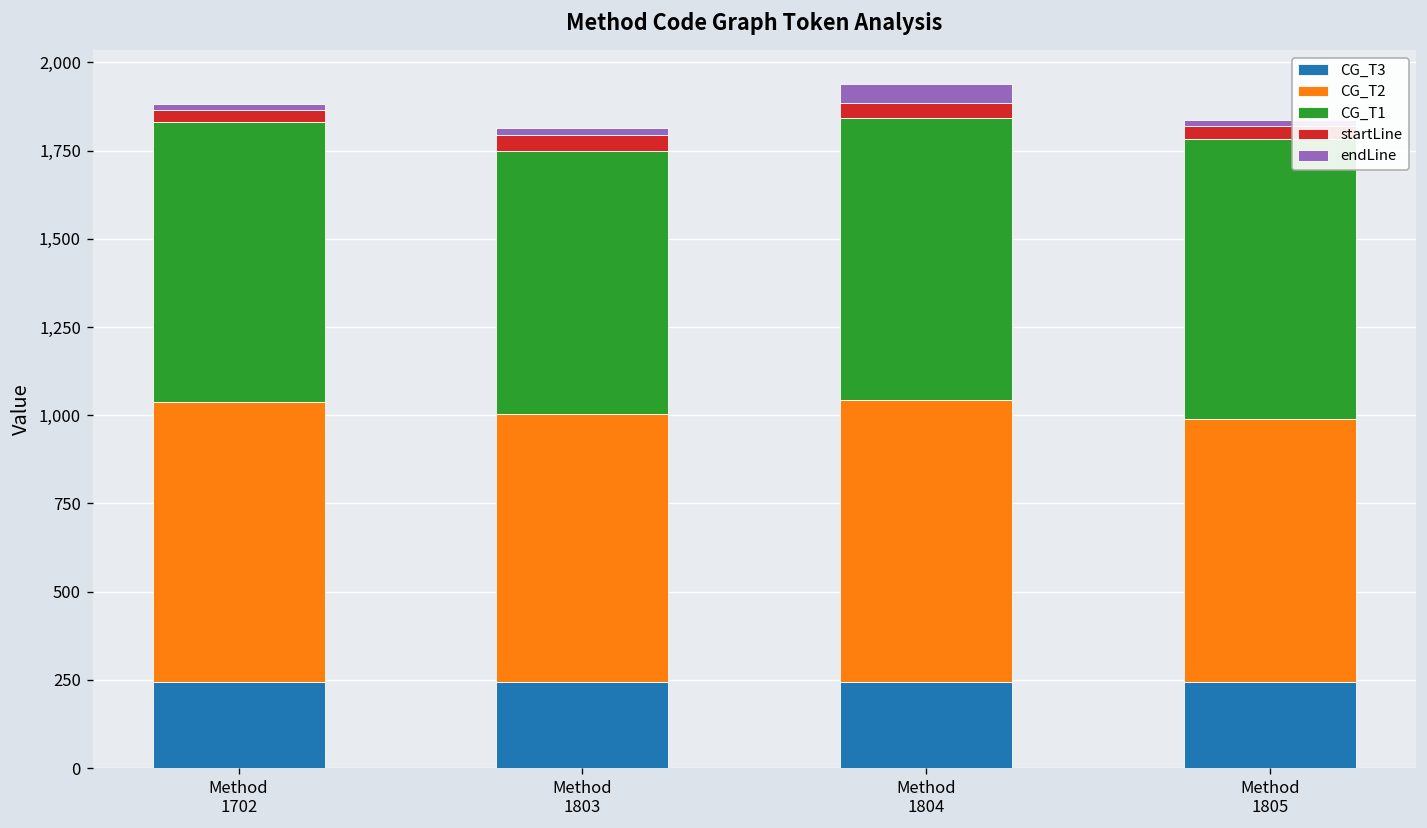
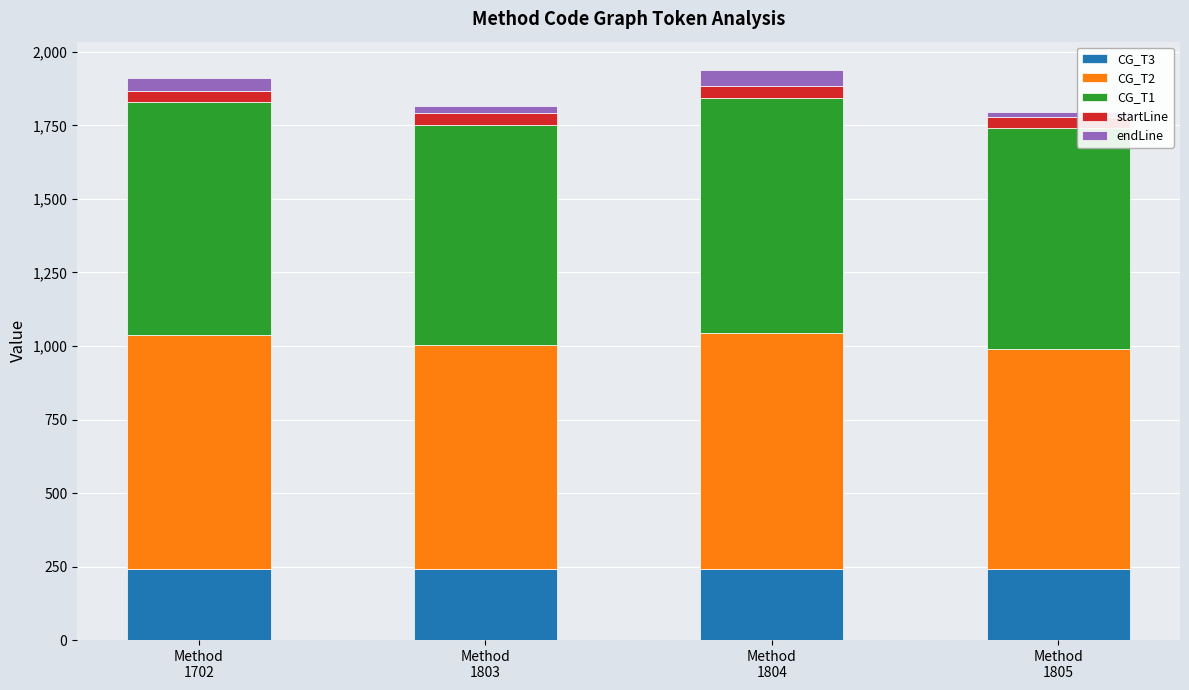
endLine, Method 1702: 20 -> 50
CG_T1, Method 1805: 790 -> 750
